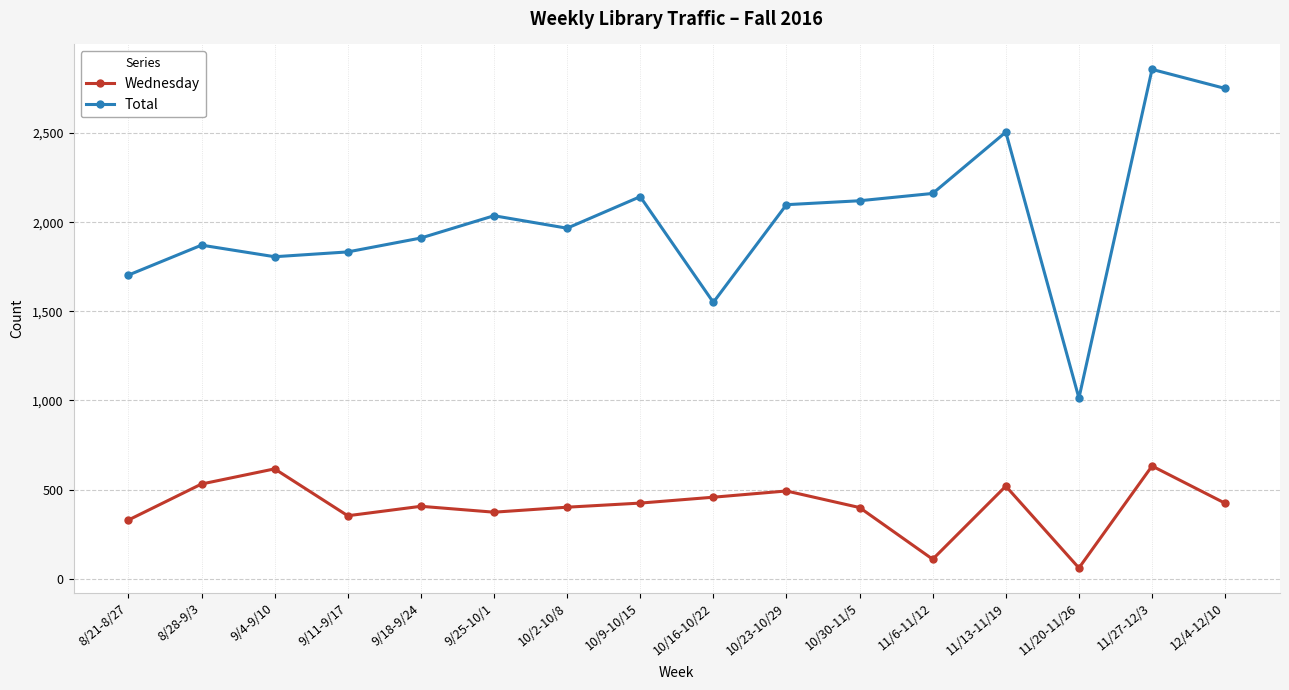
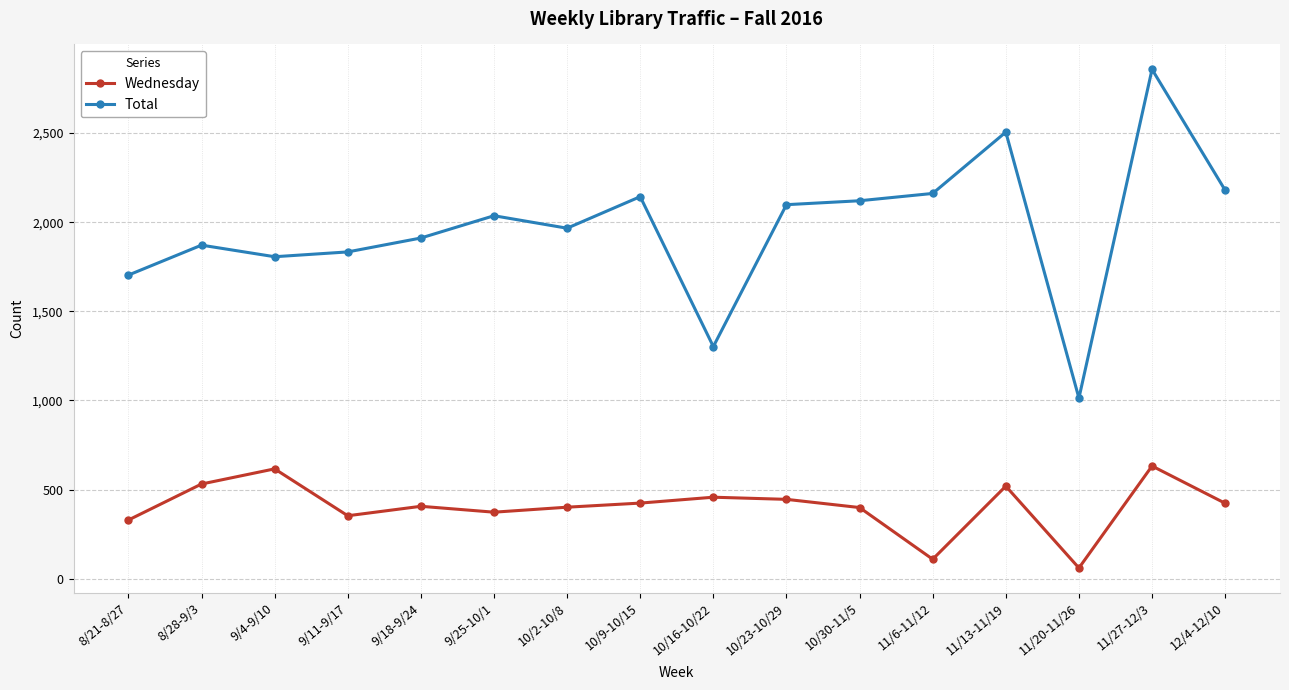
Total, 10/16-10/22: 1,550 -> 1,300
Wednesday, 10/23-10/29: 490 -> 450
Total, 12/4-12/10: 2,750 -> 2,180
